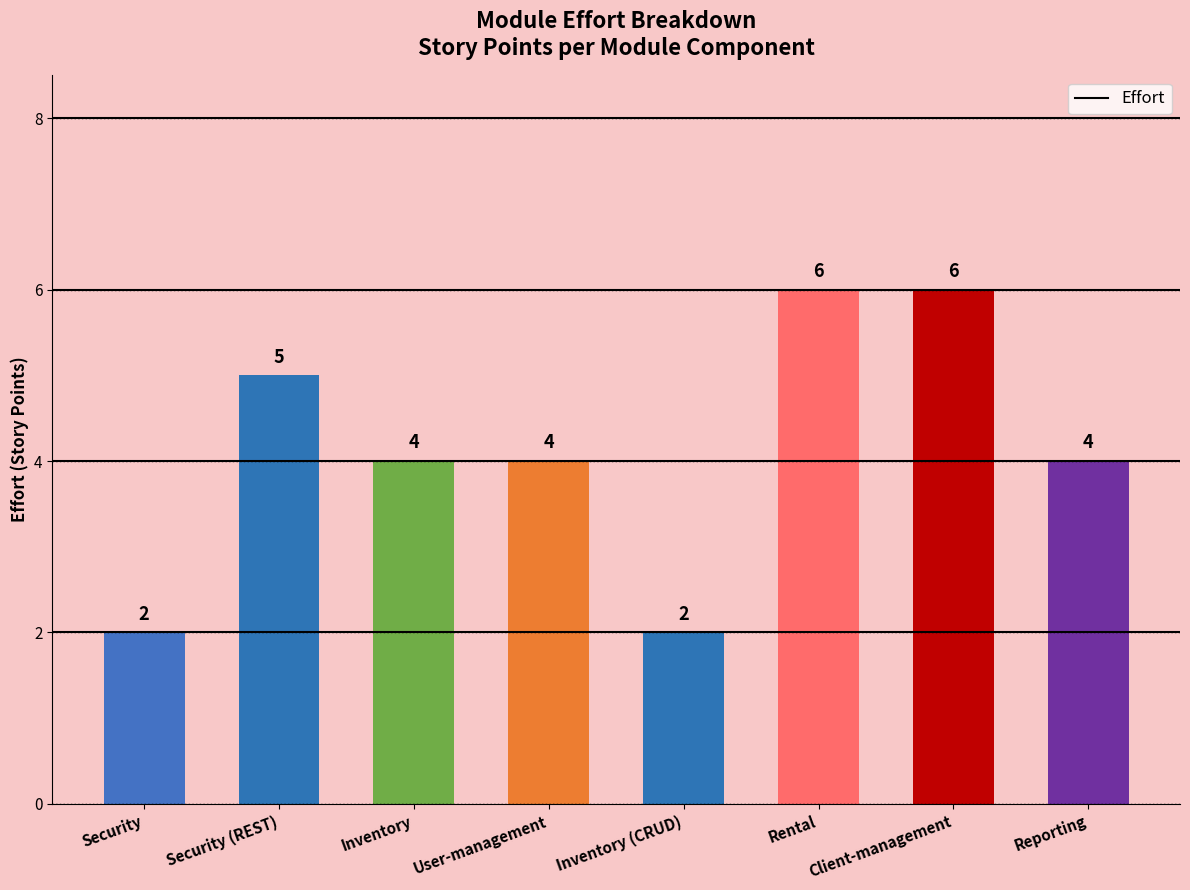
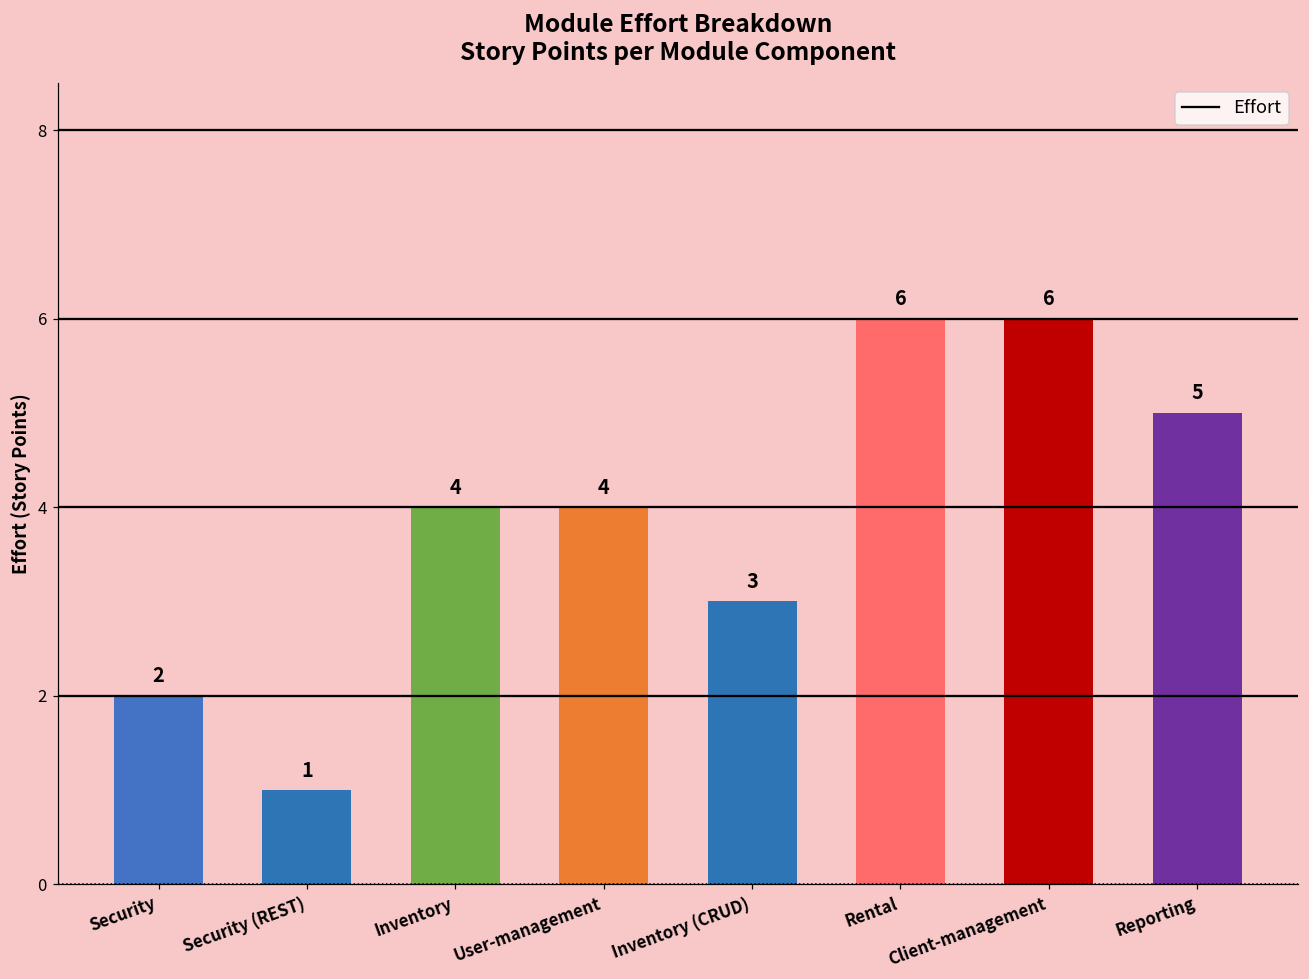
Security (REST): 5 -> 1
Inventory (CRUD): 2 -> 3
Reporting: 4 -> 5
